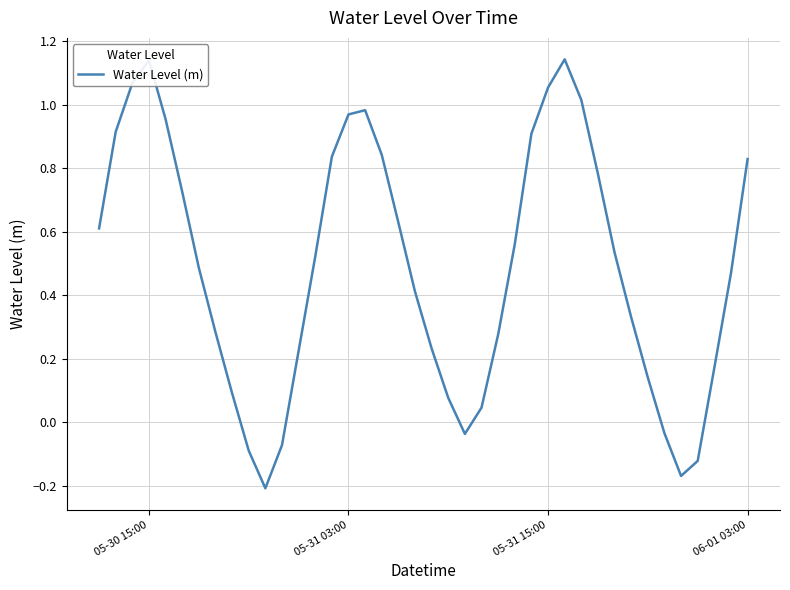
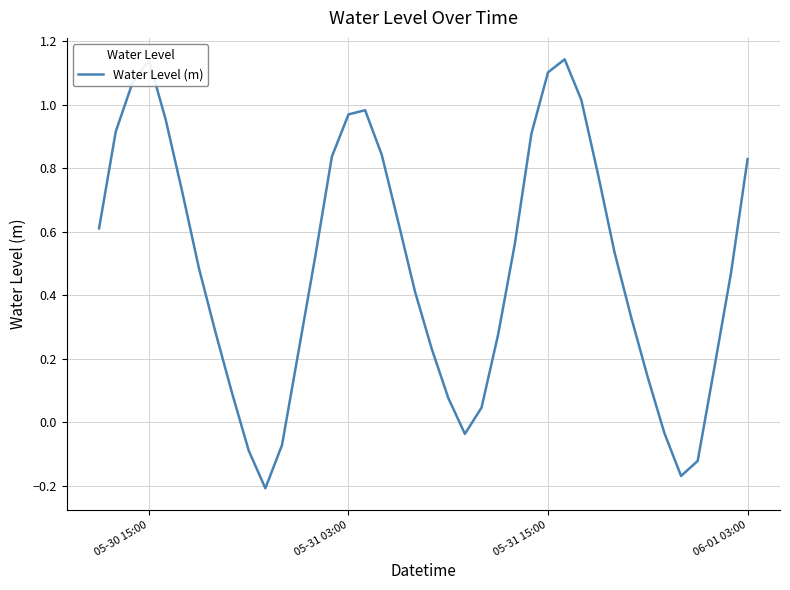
05-31 15:00: 1.05 -> 1.10
